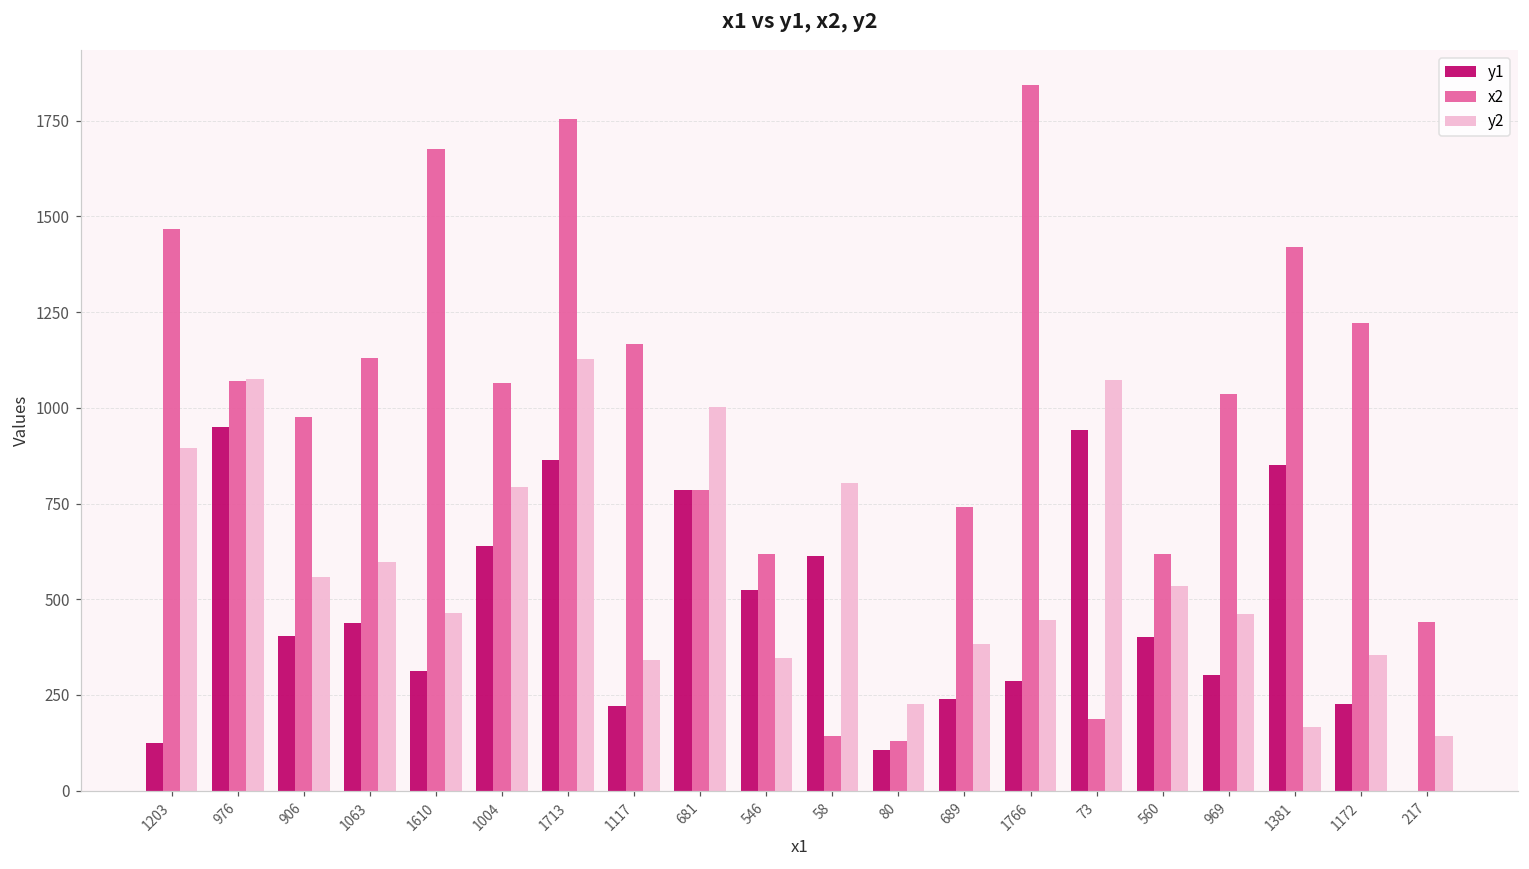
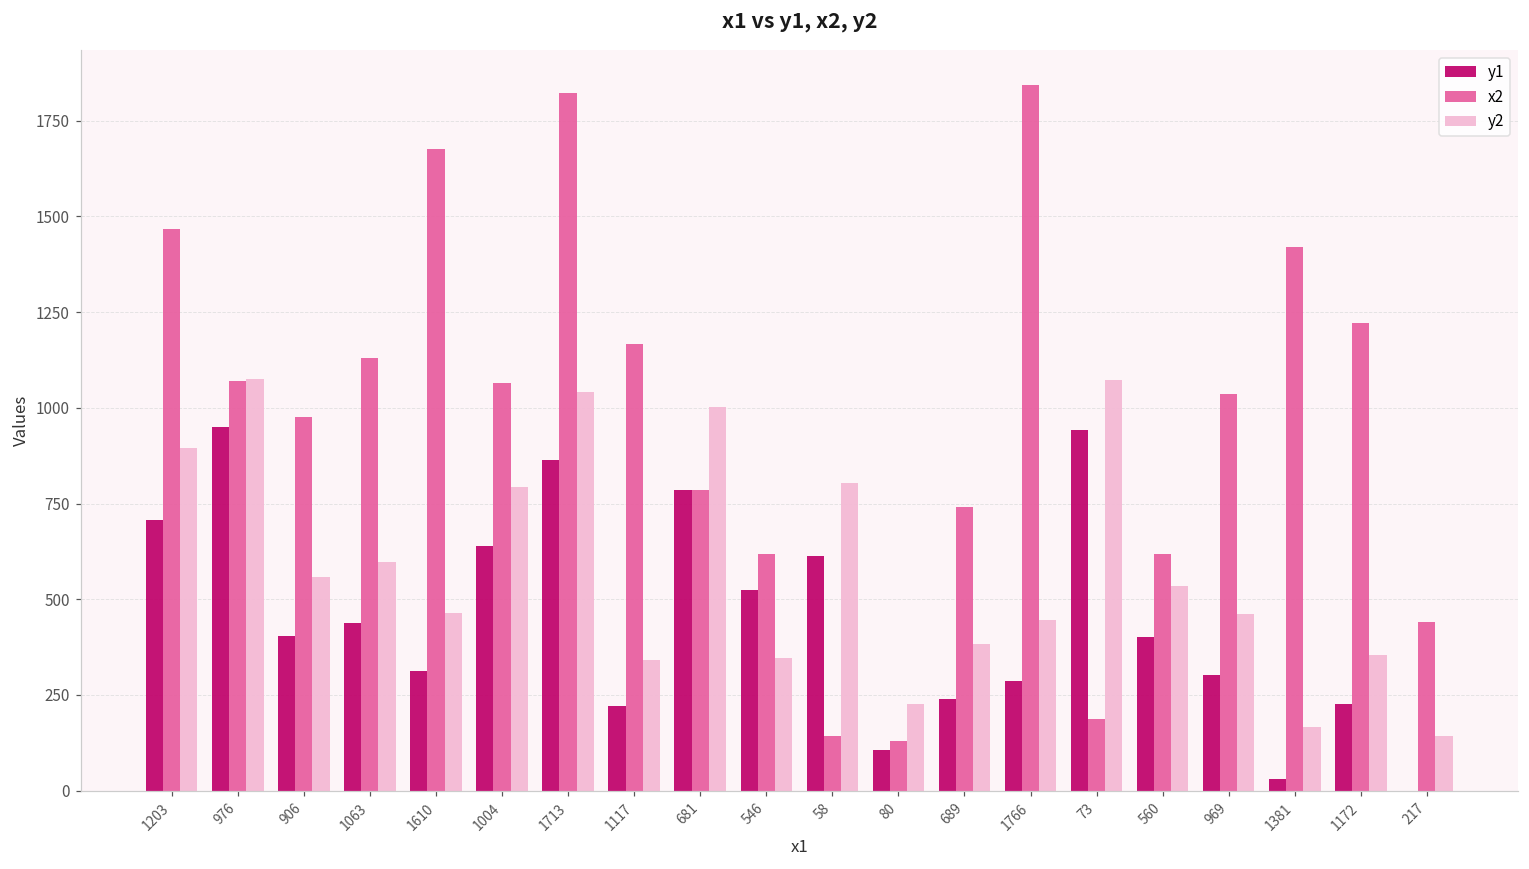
y1, 1203: 120 -> 710
x2, 1713: 1750 -> 1820
y2, 1713: 1130 -> 1040
y1, 1381: 850 -> 30
